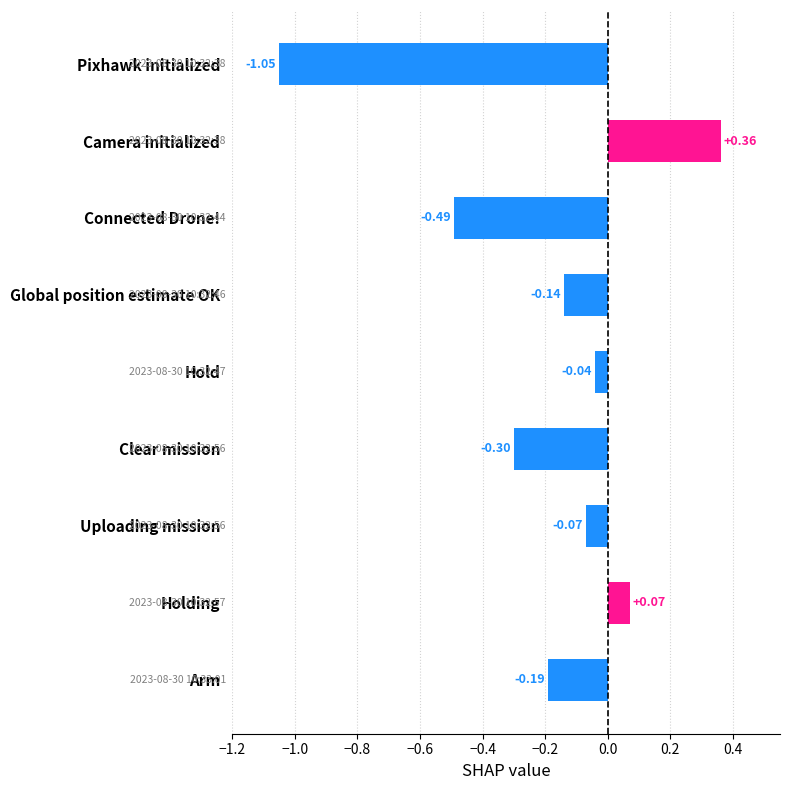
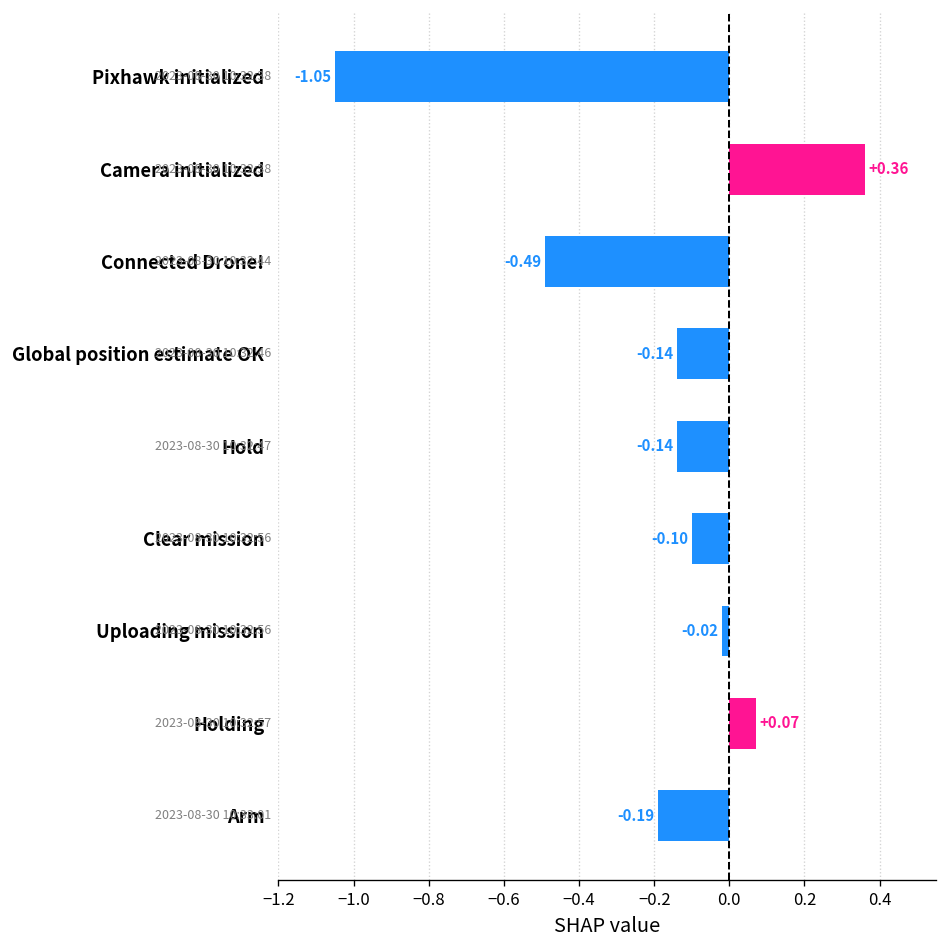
Hold: -0.04 -> -0.14
Clear mission: -0.30 -> -0.10
Uploading mission: -0.07 -> -0.02
